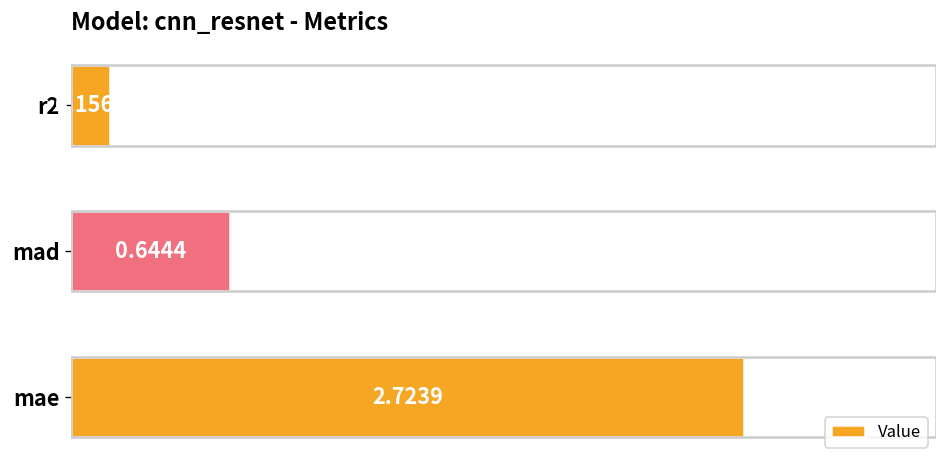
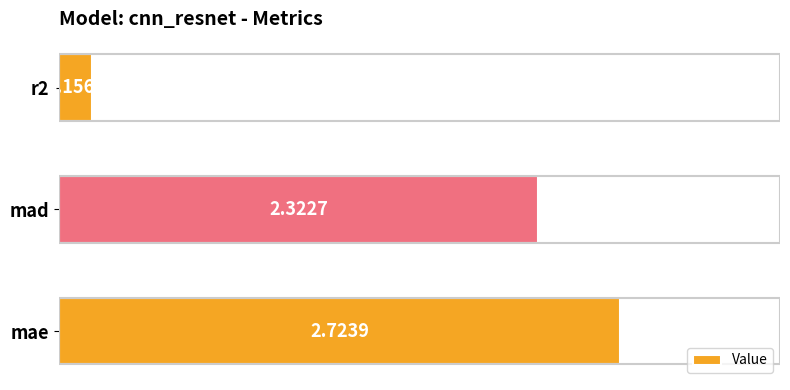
mad: 0.6444 -> 2.3227
